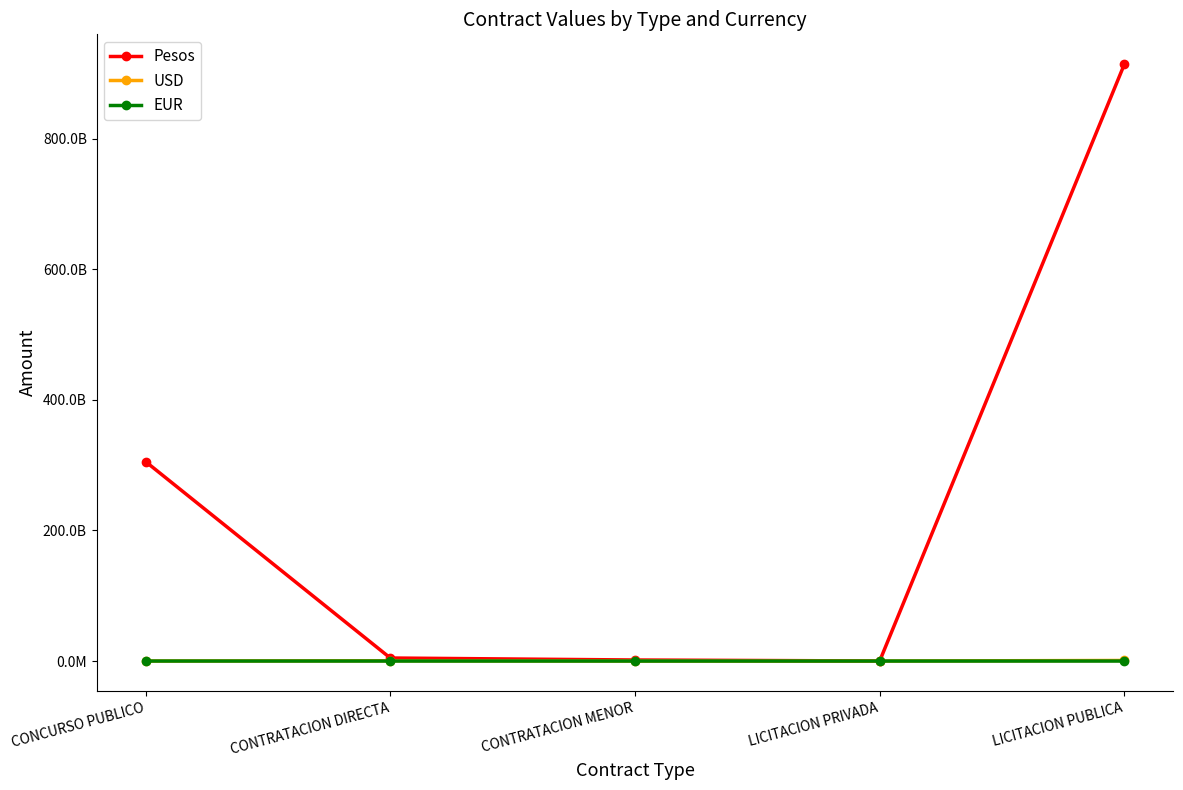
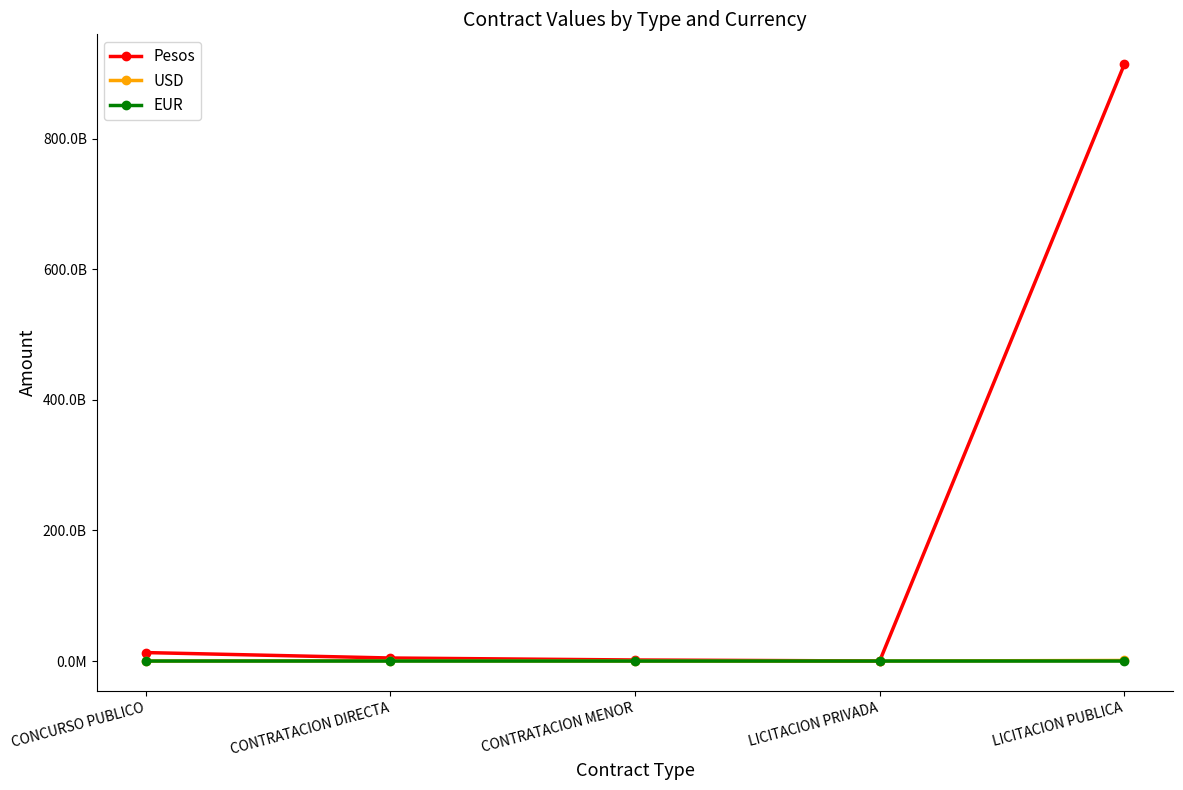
Pesos, CONCURSO PUBLICO: 310000000000 -> 10000000000
